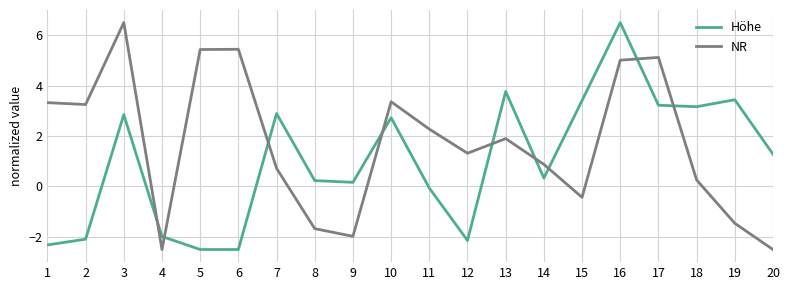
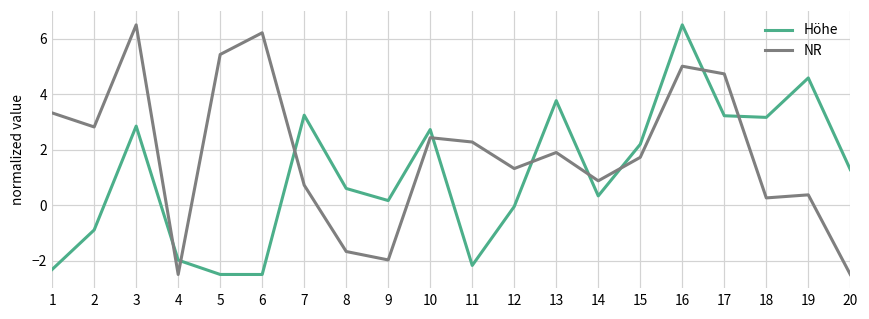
Höhe, 2: -2.1 -> -0.9
NR, 2: 3.3 -> 2.8
NR, 6: 5.4 -> 6.2
Höhe, 7: 2.9 -> 3.2
Höhe, 8: 0.2 -> 0.6
NR, 10: 3.4 -> 2.4
Höhe, 11: -0.1 -> -2.2
Höhe, 12: -2.1 -> 0.0
Höhe, 15: 3.4 -> 2.2
NR, 15: -0.4 -> 1.7
NR, 17: 5.1 -> 4.7
Höhe, 19: 3.4 -> 4.6
NR, 19: -1.5 -> 0.4
